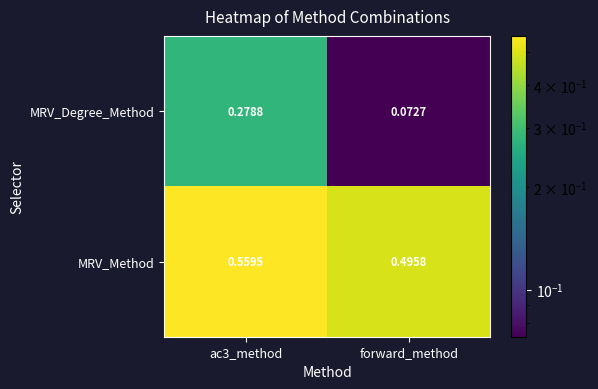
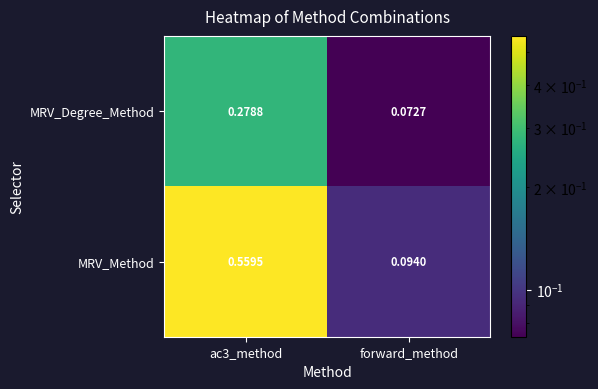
MRV_Method, forward_method: 0.4958 -> 0.0940
